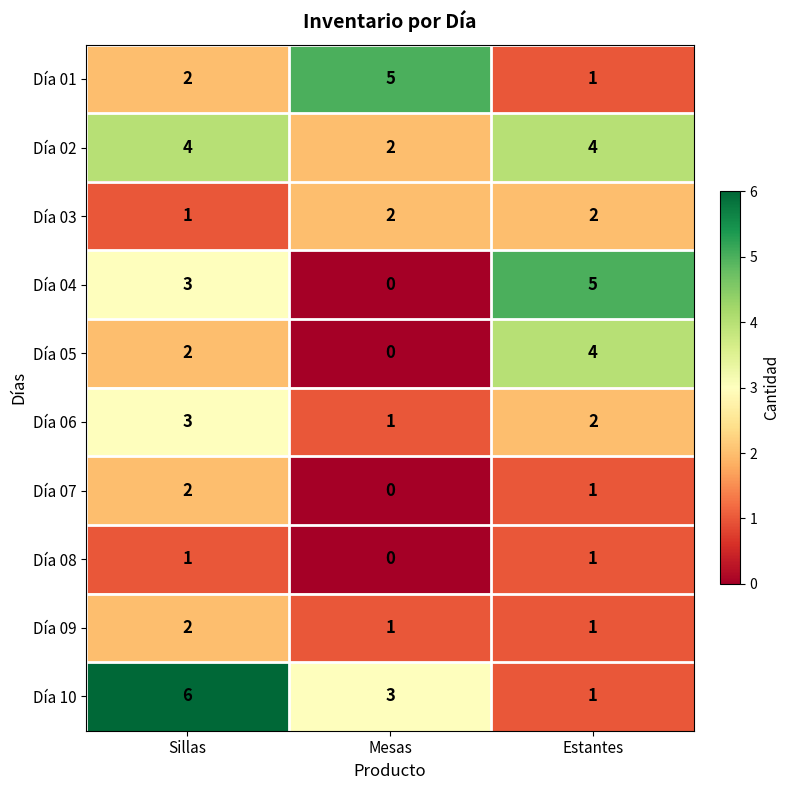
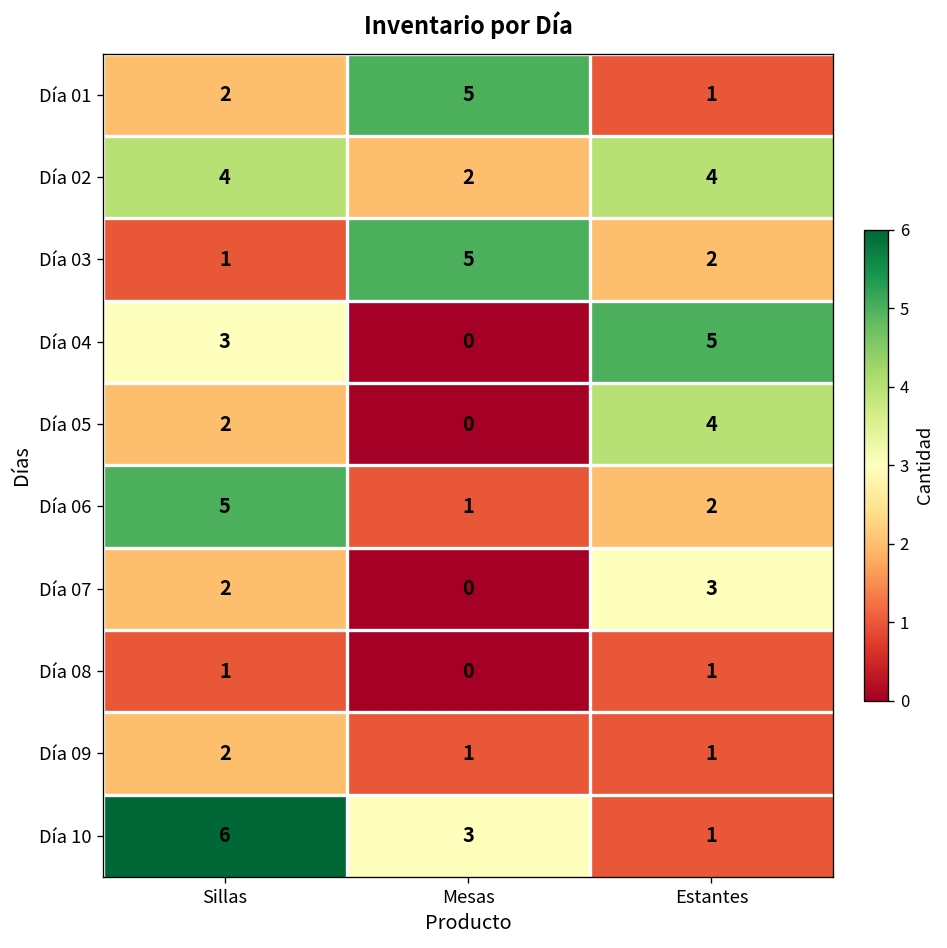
Día 03, Mesas: 2 -> 5
Día 06, Sillas: 3 -> 5
Día 07, Estantes: 1 -> 3
